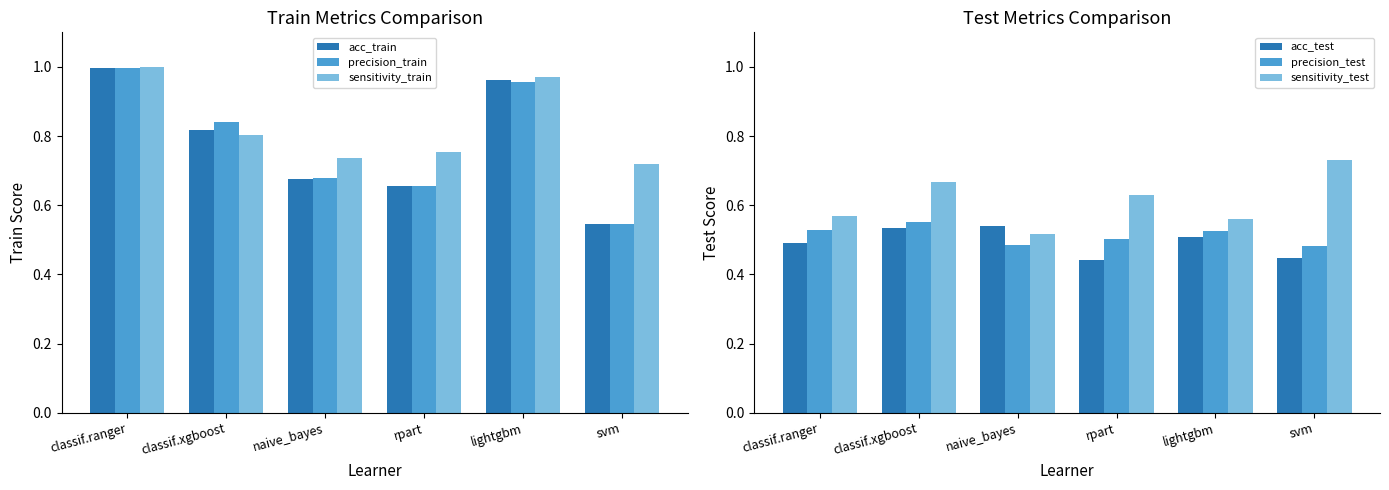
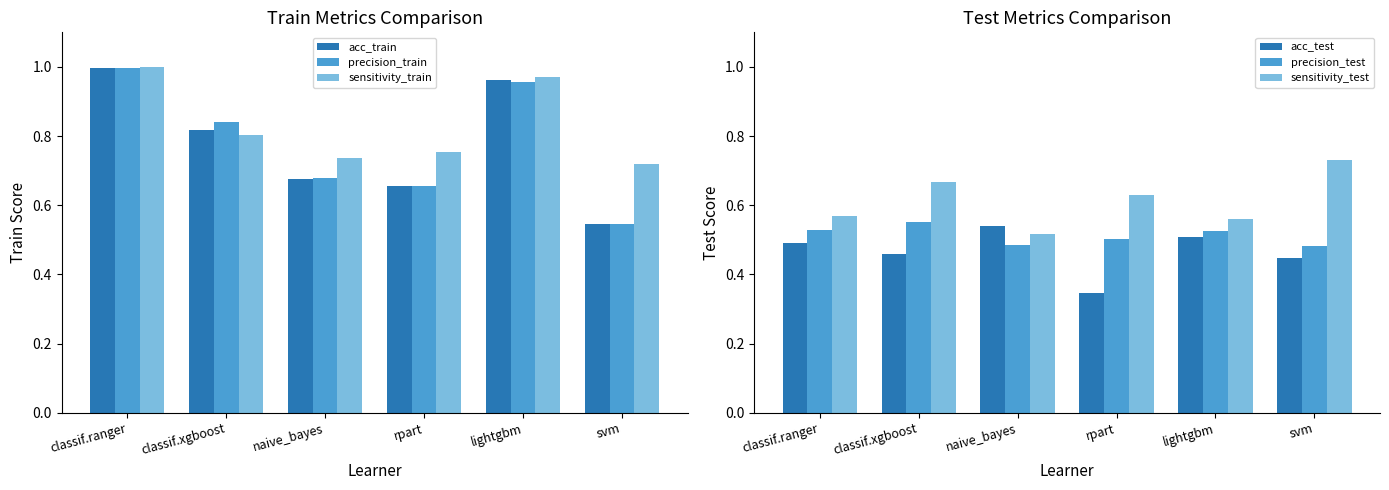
Test Metrics Comparison, acc_test, classif.xgboost: 0.53 -> 0.46
Test Metrics Comparison, acc_test, rpart: 0.44 -> 0.35
